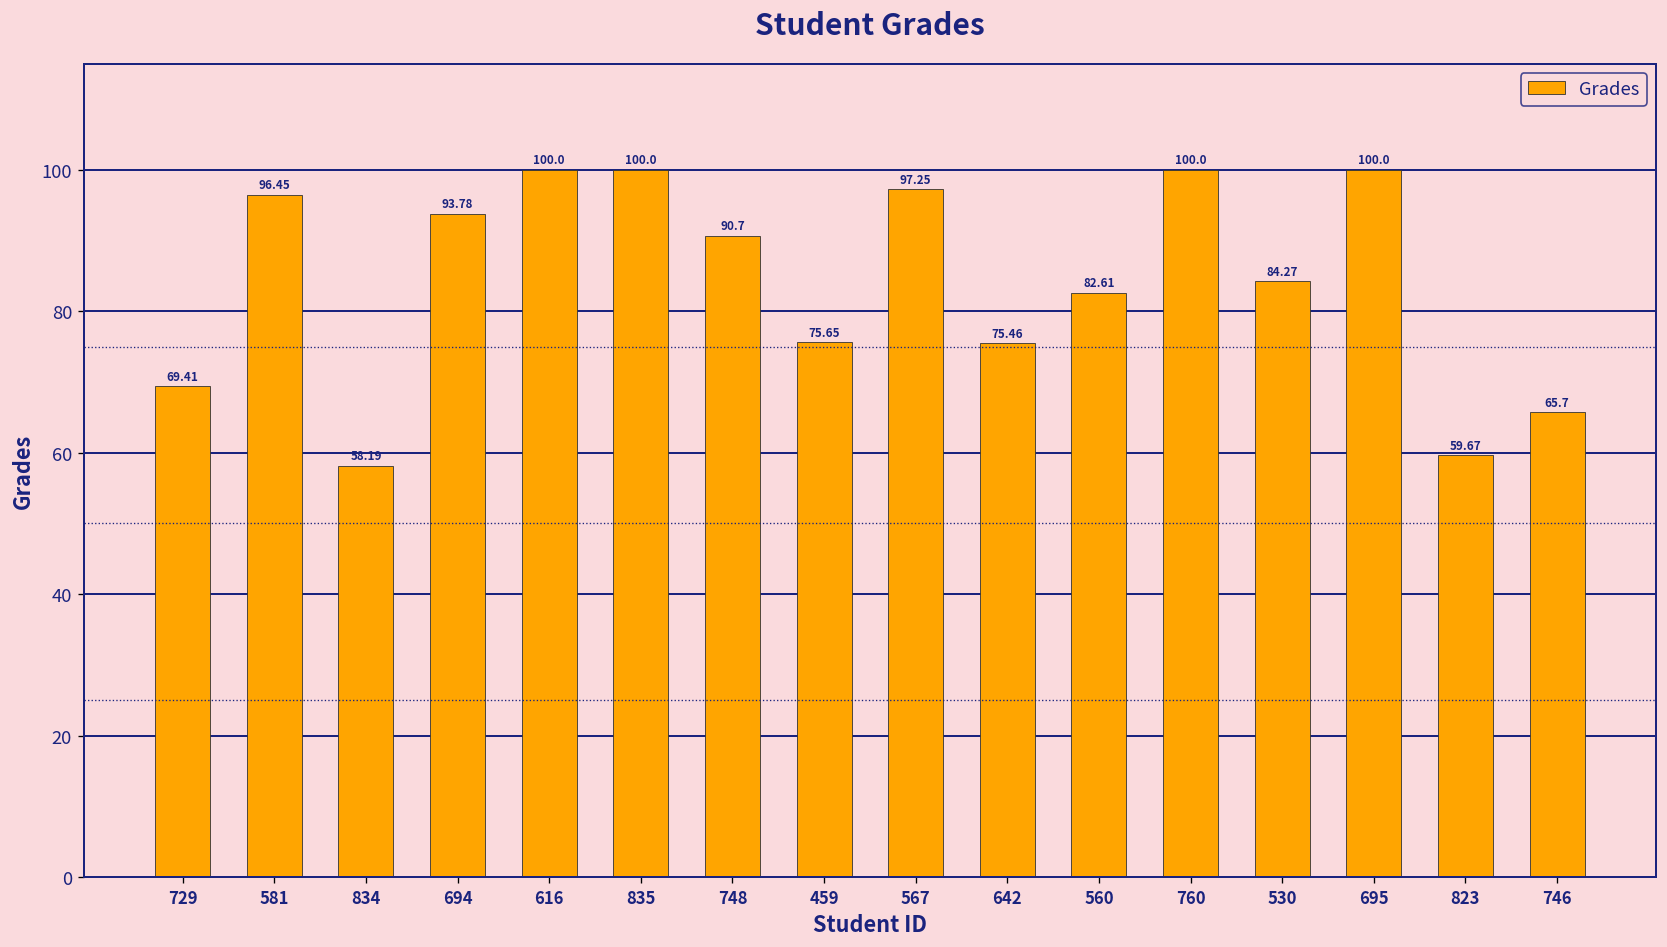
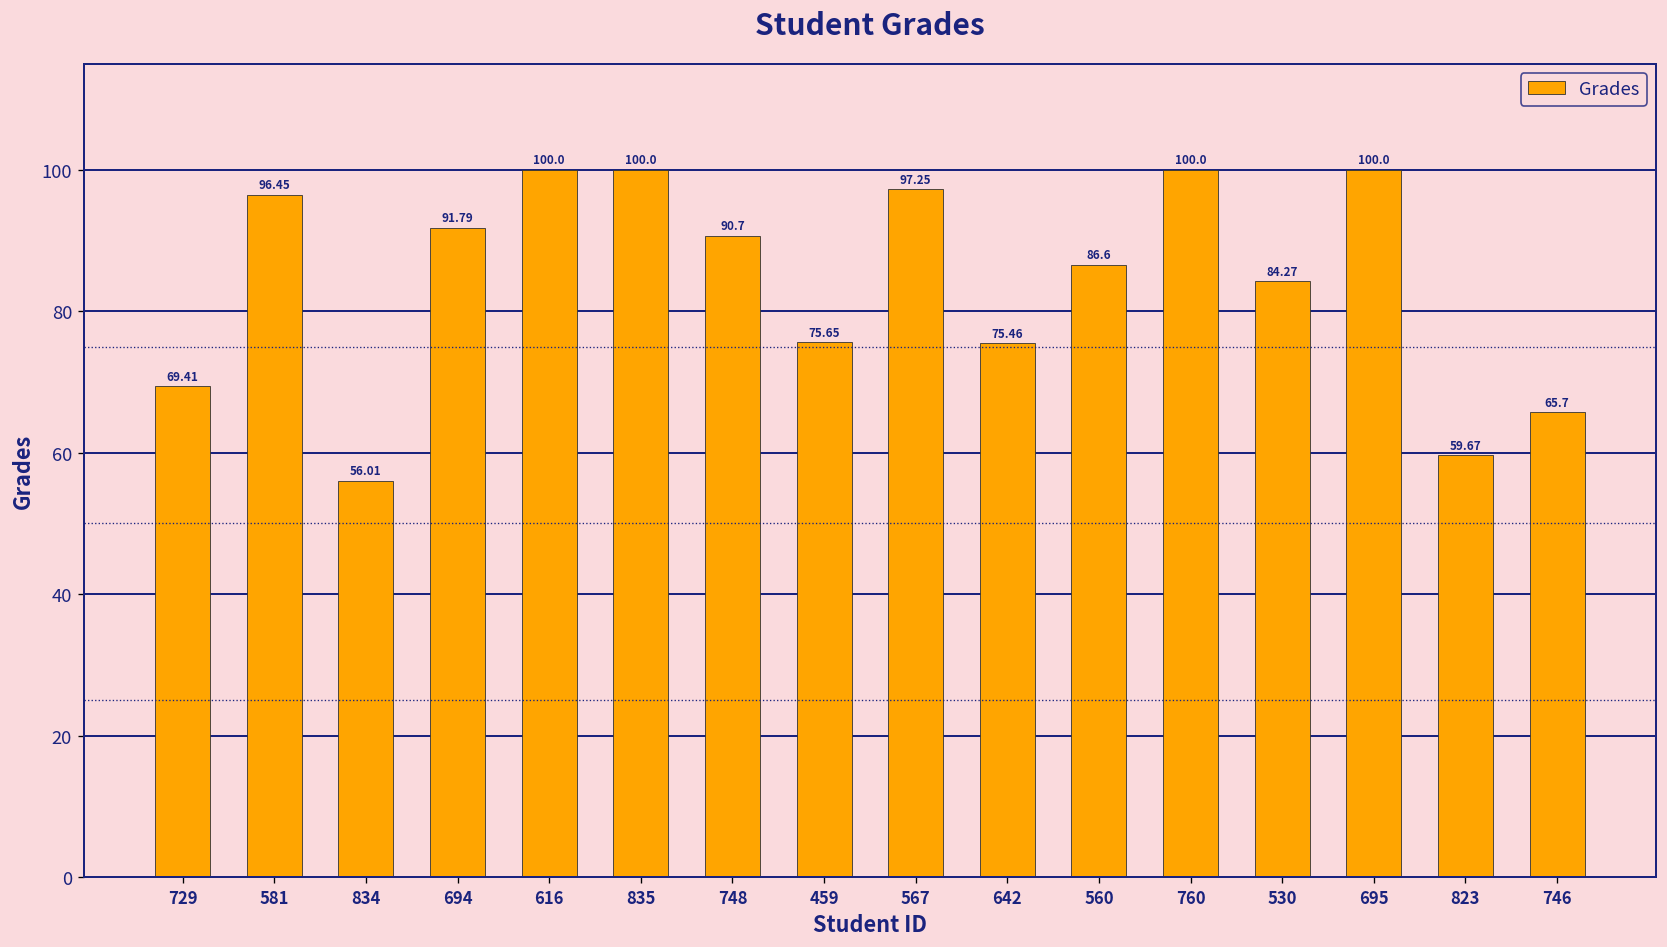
834: 58.19 -> 56.01
694: 93.78 -> 91.79
560: 82.61 -> 86.6
